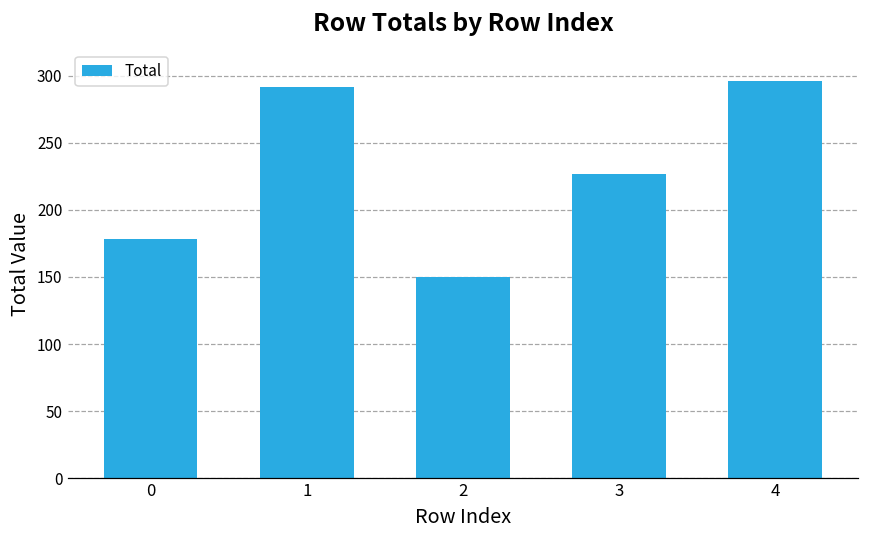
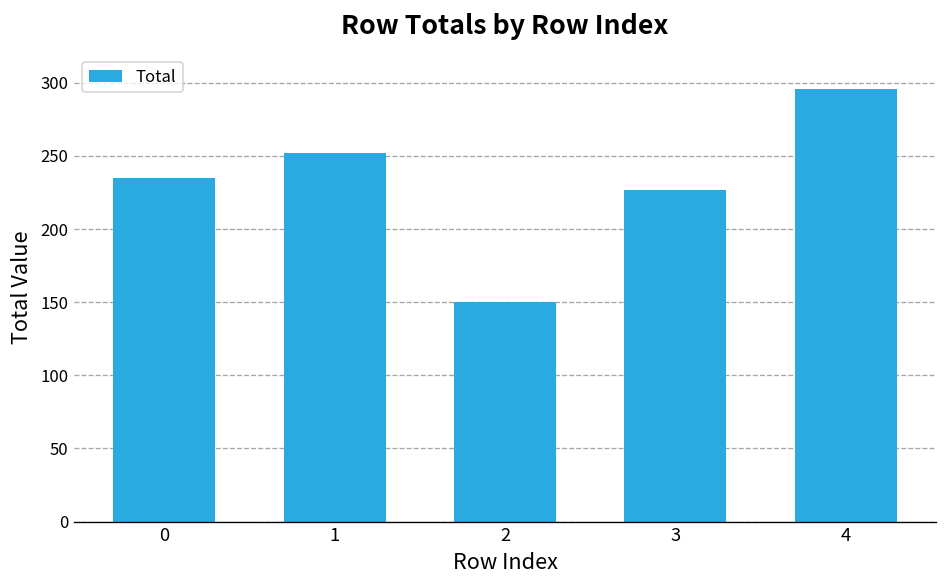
0: 178 -> 235
1: 292 -> 252
